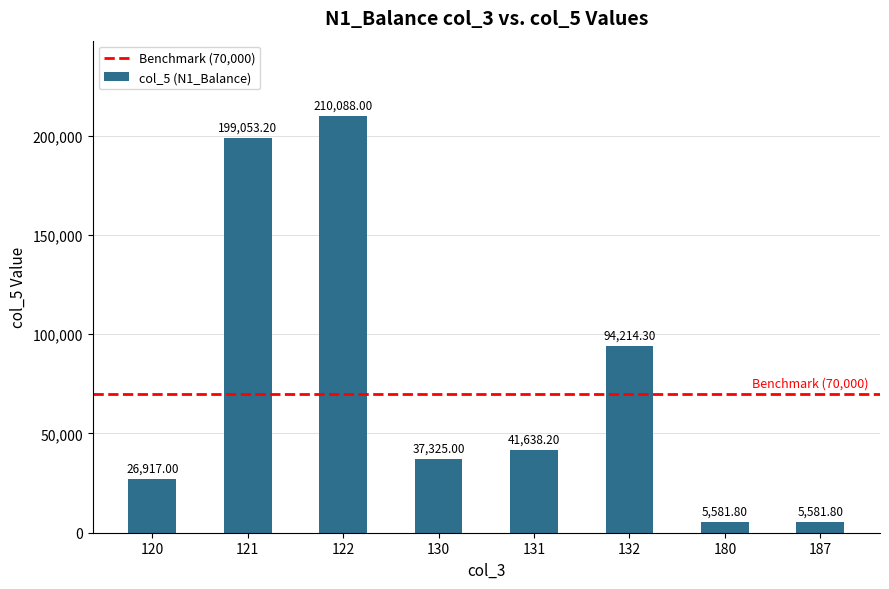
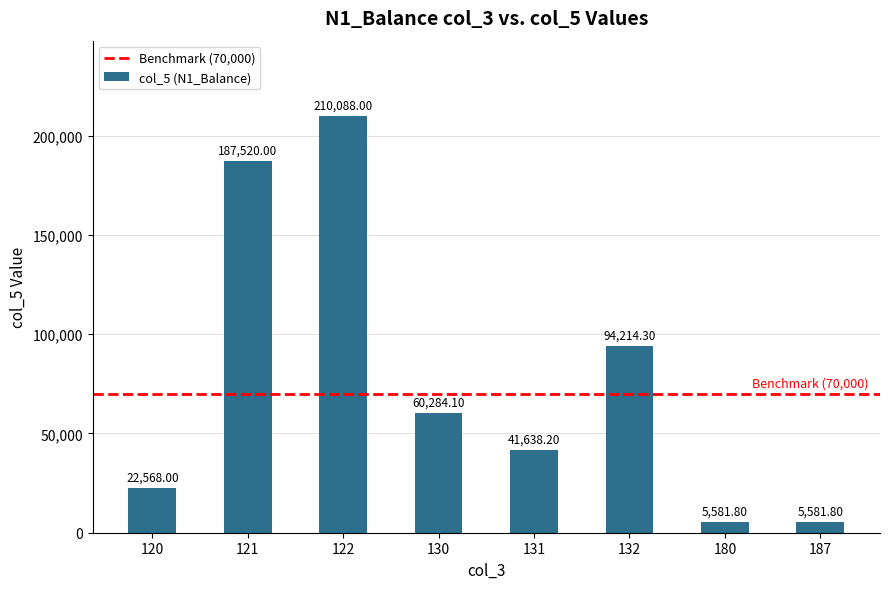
120: 26,917.00 -> 22,568.00
121: 199,053.20 -> 187,520.00
130: 37,325.00 -> 60,284.10
